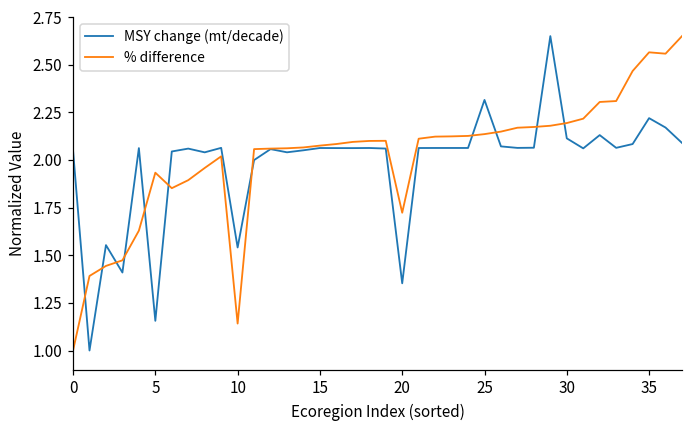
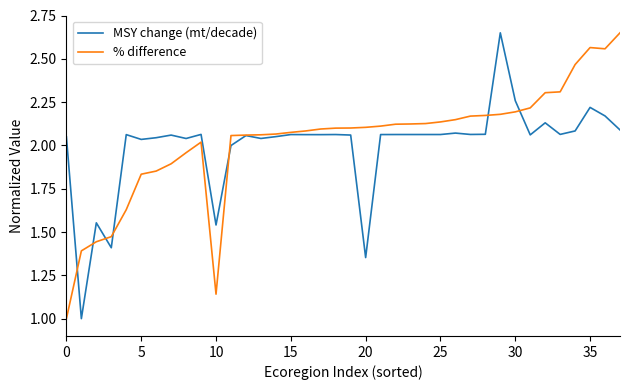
MSY change (mt/decade), 5: 1.16 -> 2.03
% difference, 5: 1.93 -> 1.83
% difference, 20: 1.72 -> 2.10
MSY change (mt/decade), 25: 2.31 -> 2.06
MSY change (mt/decade), 30: 2.11 -> 2.26
